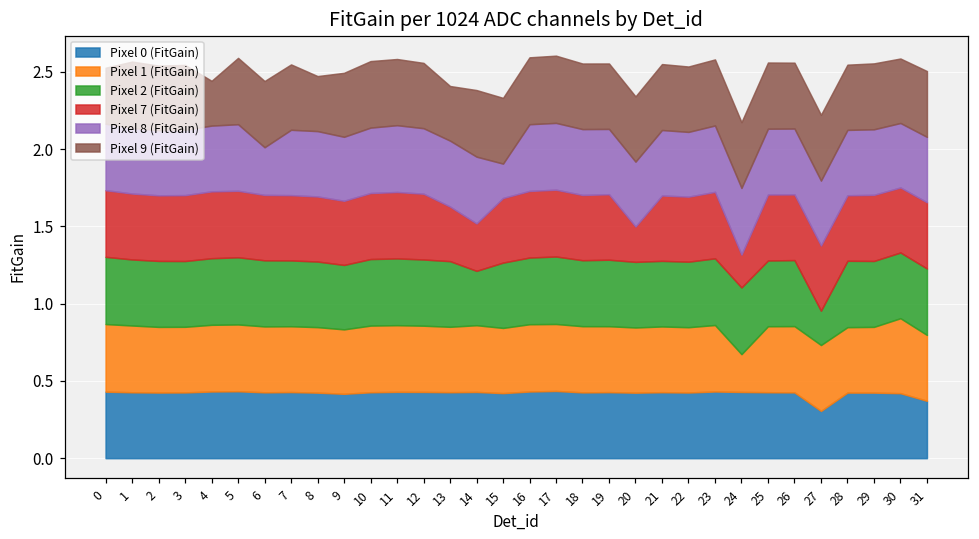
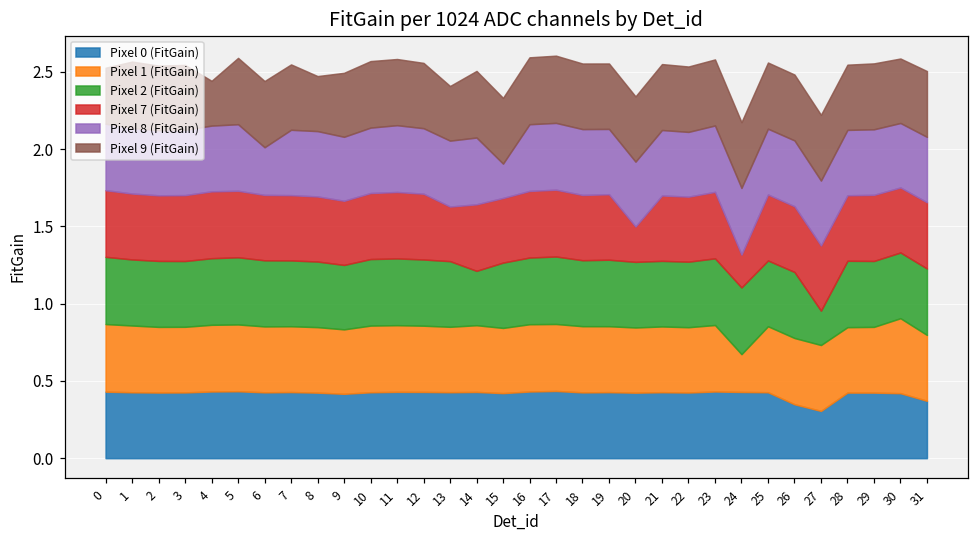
Pixel 7 (FitGain), 14: 0.31 -> 0.43
Pixel 0 (FitGain), 26: 0.43 -> 0.35
